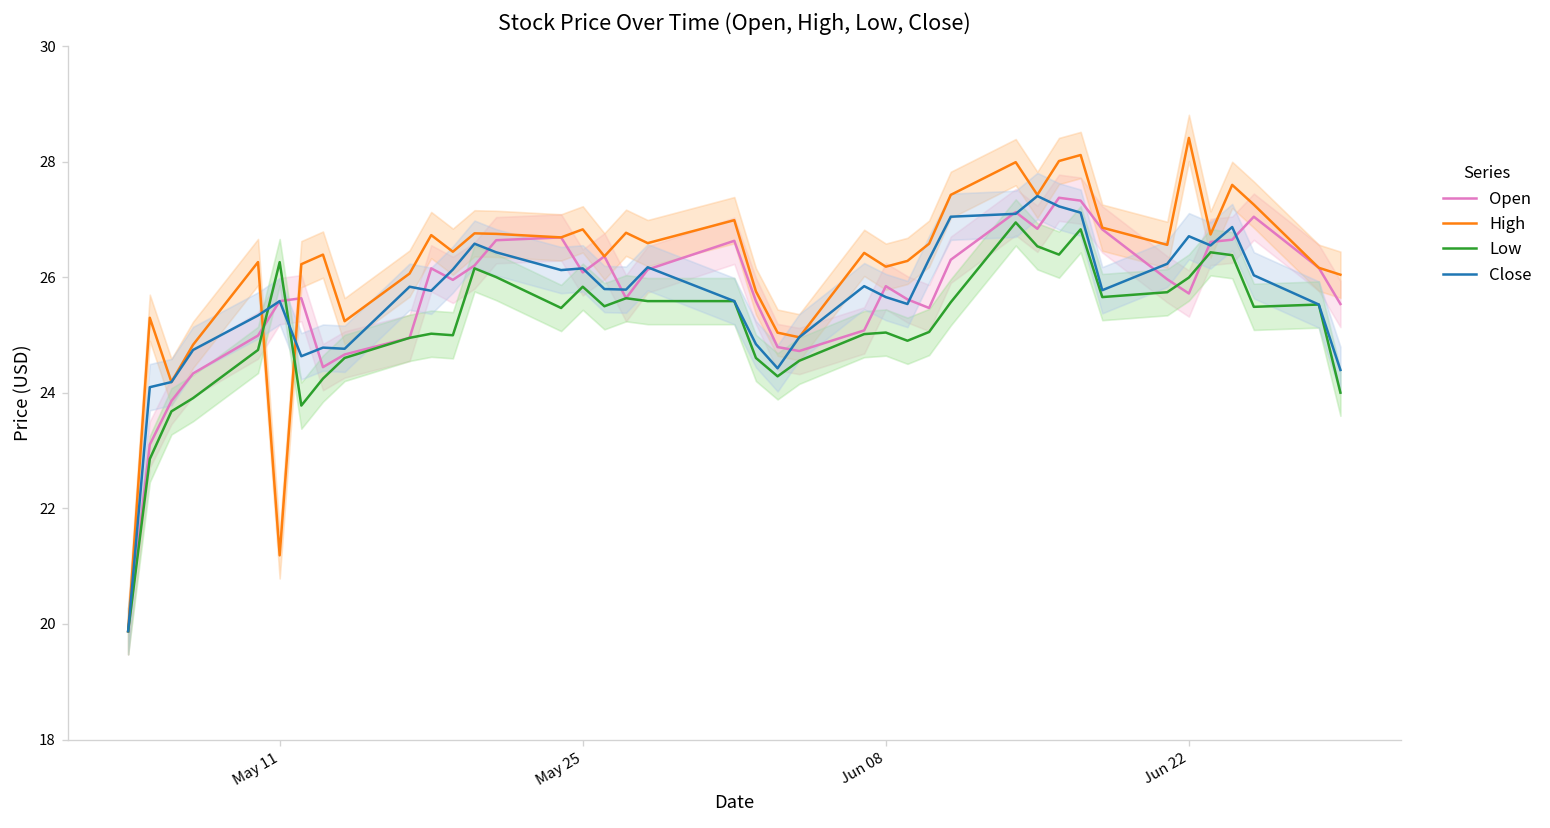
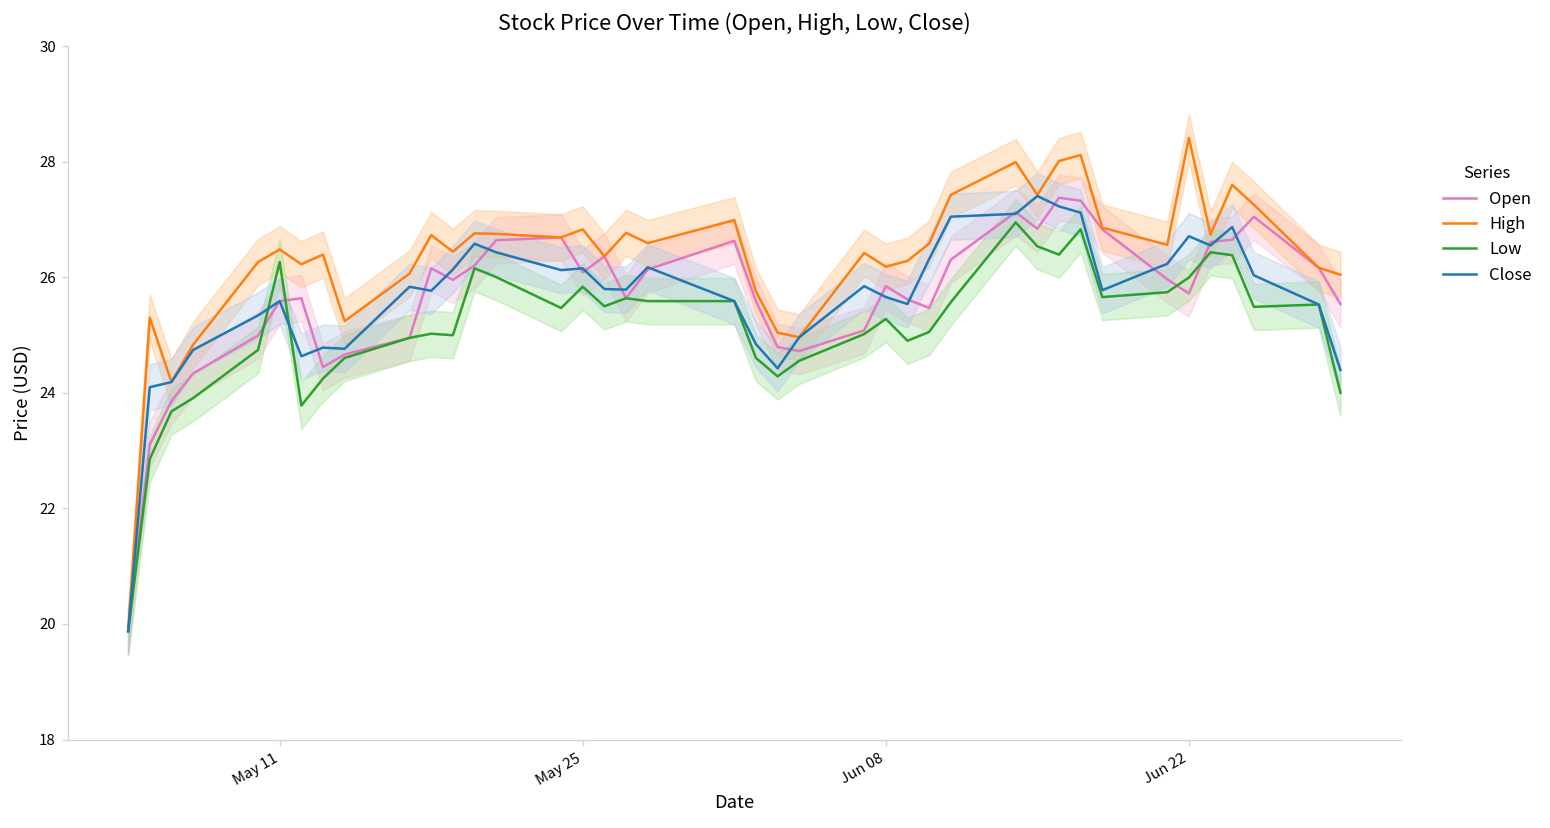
High, May 11: 21.2 -> 26.5
Low, Jun 08: 25.0 -> 25.3
